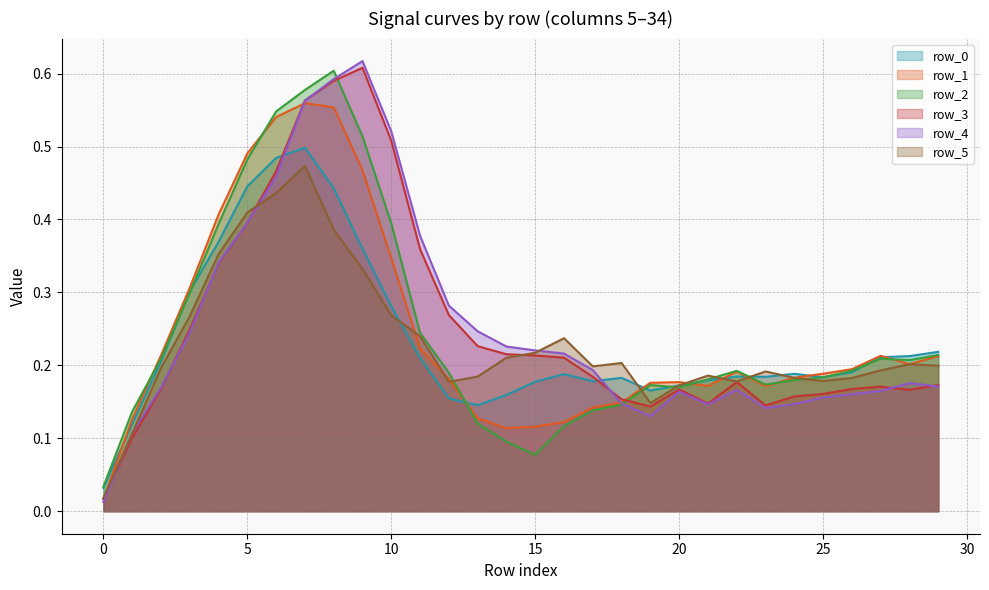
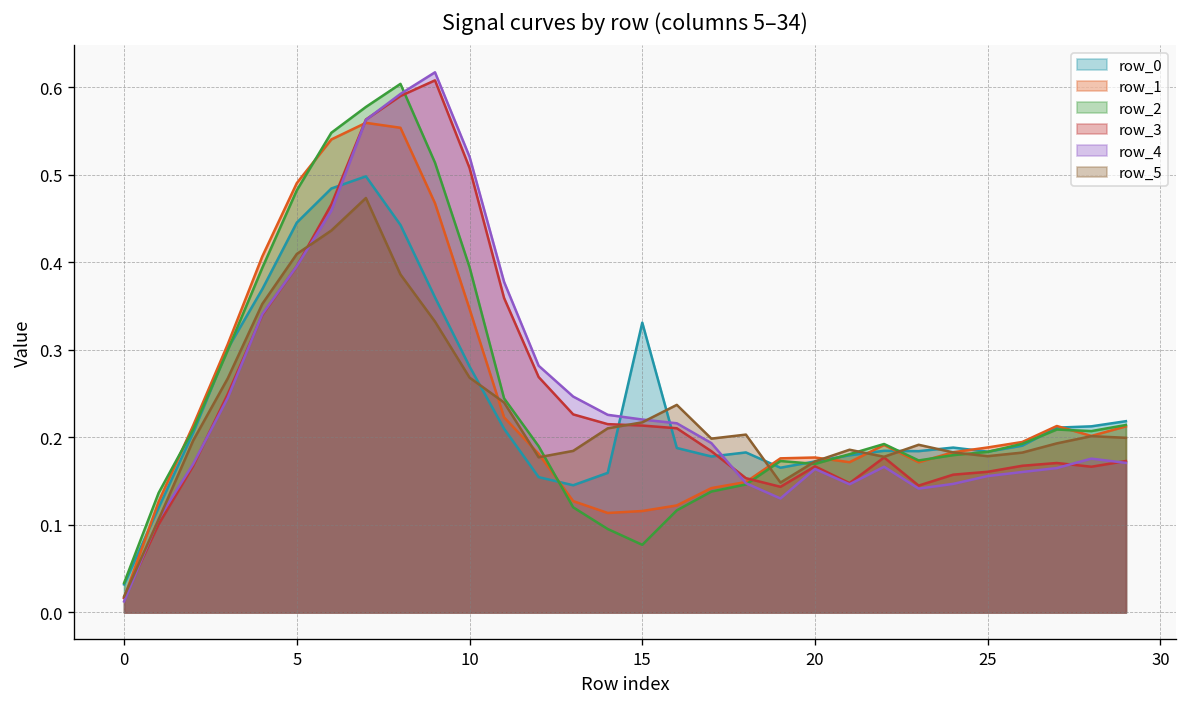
row_0, 15: 0.18 -> 0.33
